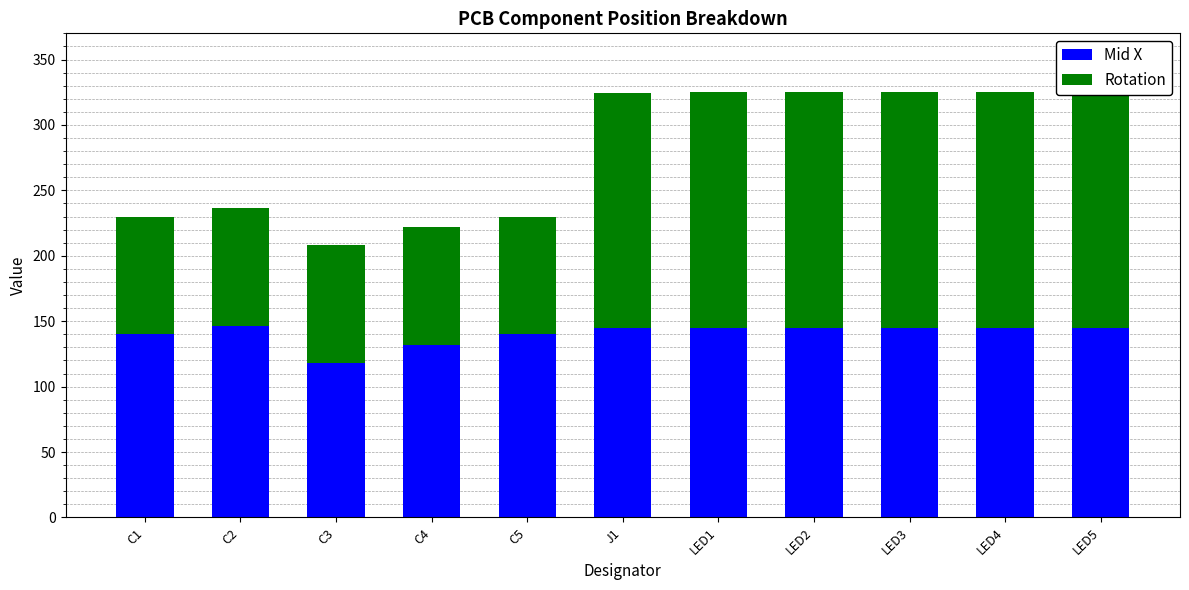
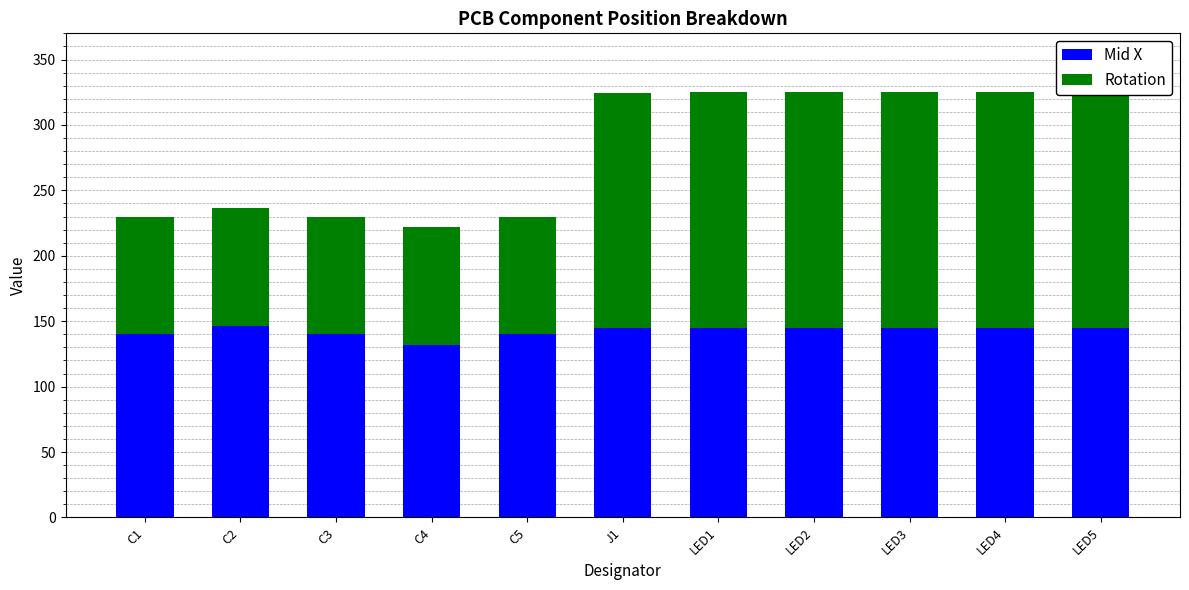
Mid X, C3: 118 -> 140
